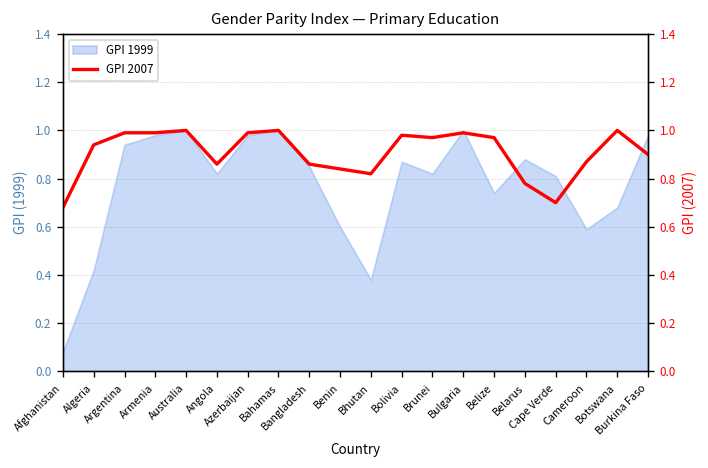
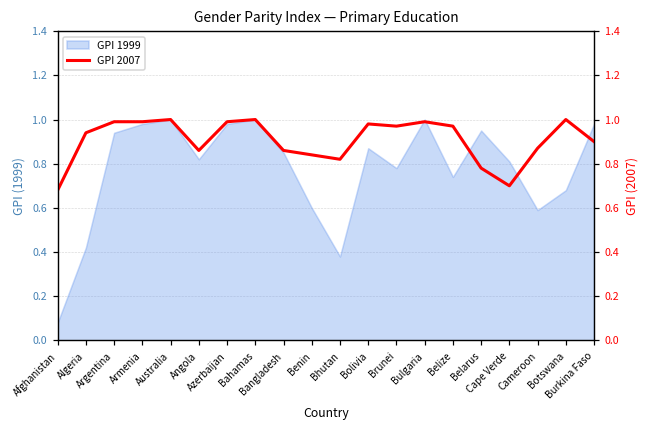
GPI 1999, Brunei: 0.82 -> 0.78
GPI 1999, Belarus: 0.88 -> 0.95
